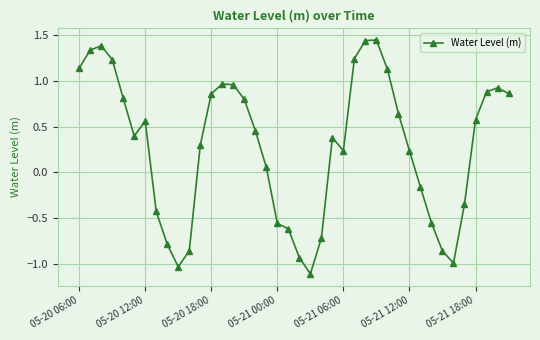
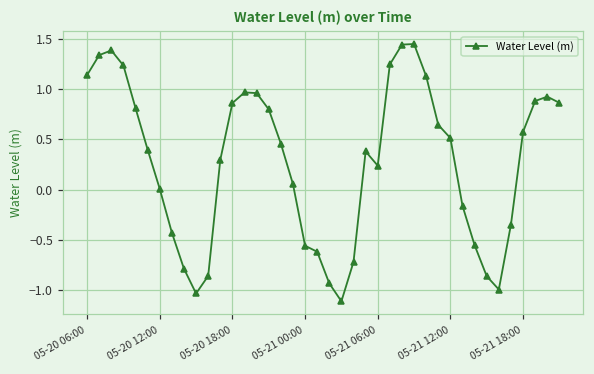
05-20 12:00: 0.6 -> 0.0
05-21 12:00: 0.2 -> 0.5
